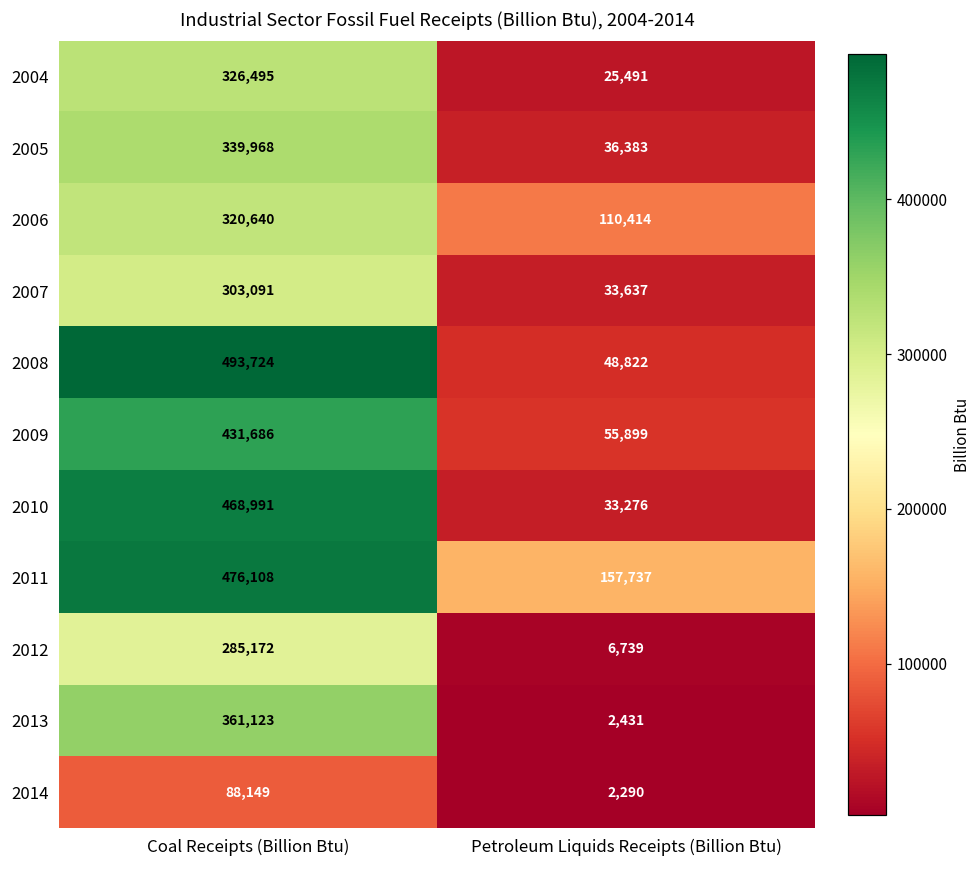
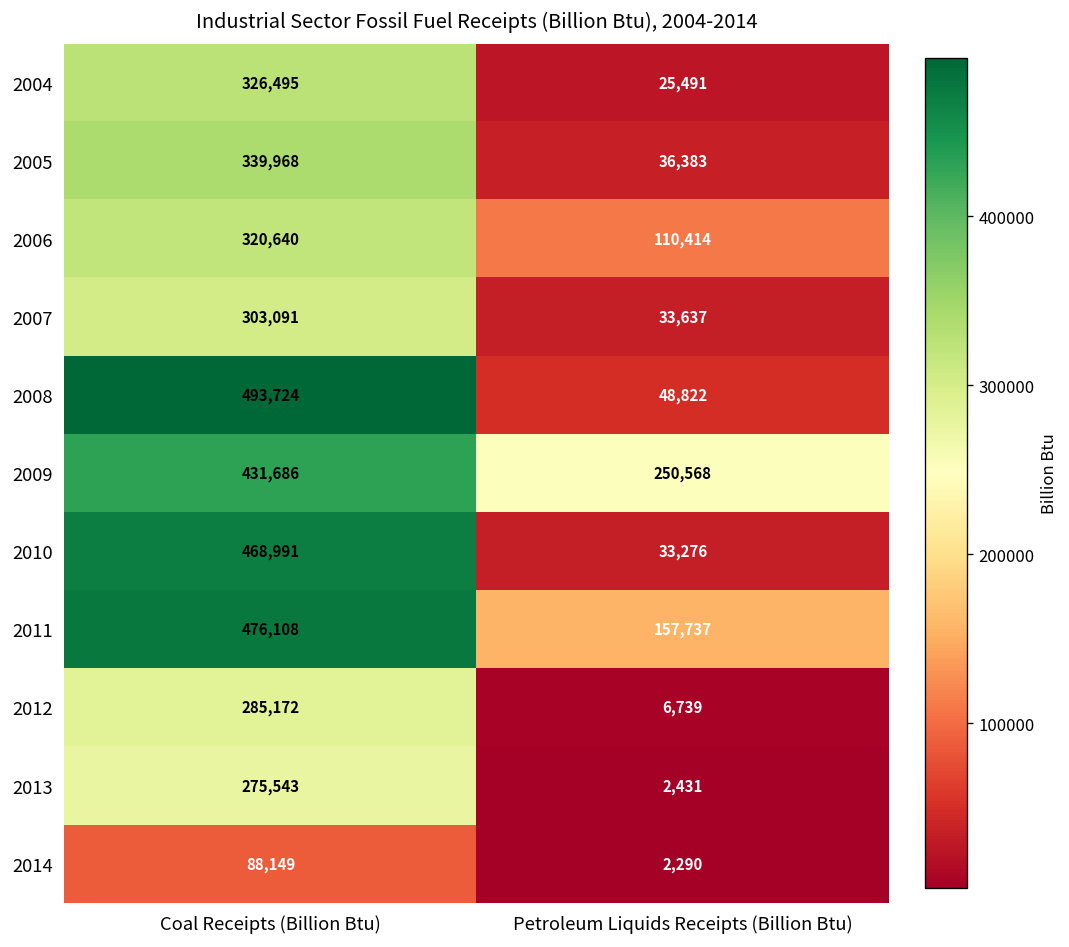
2009, Petroleum Liquids Receipts (Billion Btu): 55,899 -> 250,568
2013, Coal Receipts (Billion Btu): 361,123 -> 275,543
